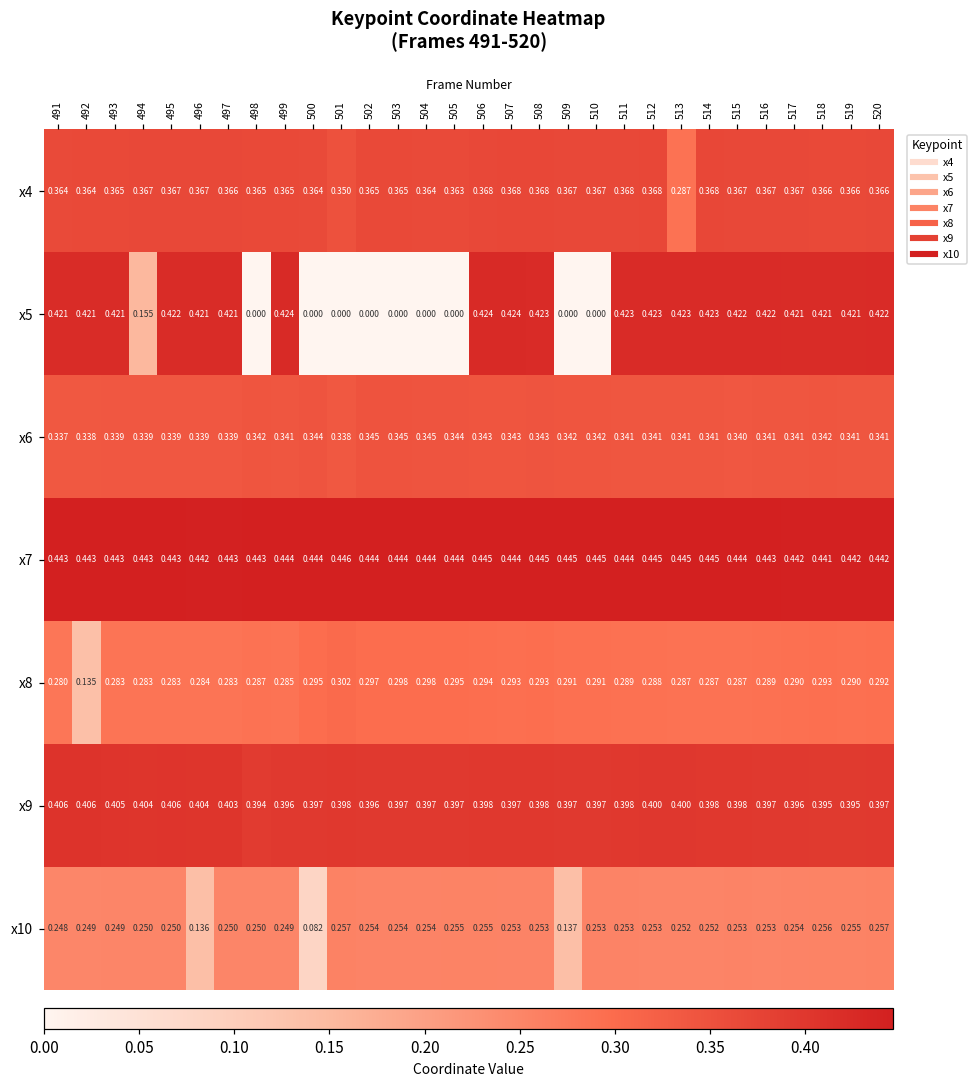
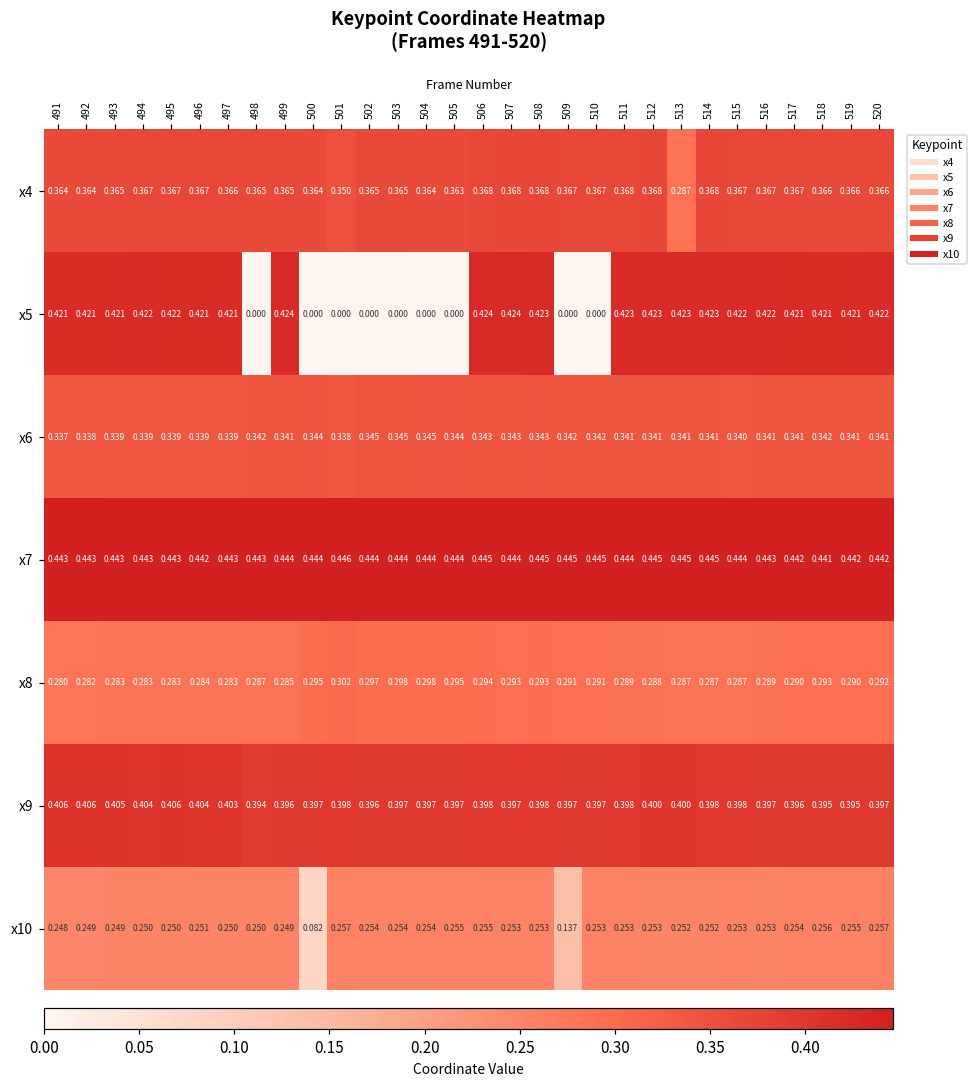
x5, 494: 0.155 -> 0.422
x8, 492: 0.135 -> 0.282
x10, 496: 0.136 -> 0.251
